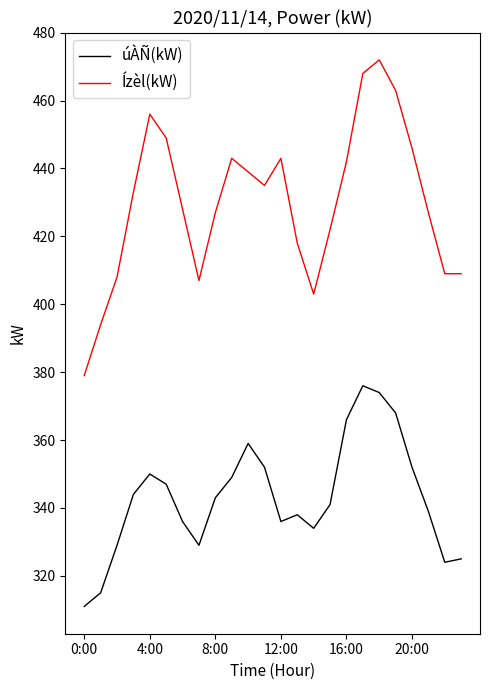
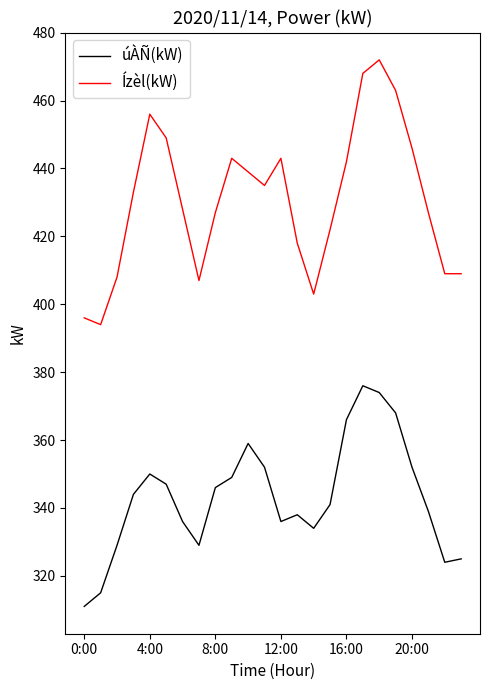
Ízèl(kW), 0:00: 379 -> 396
úÀÑ(kW), 8:00: 343 -> 346
